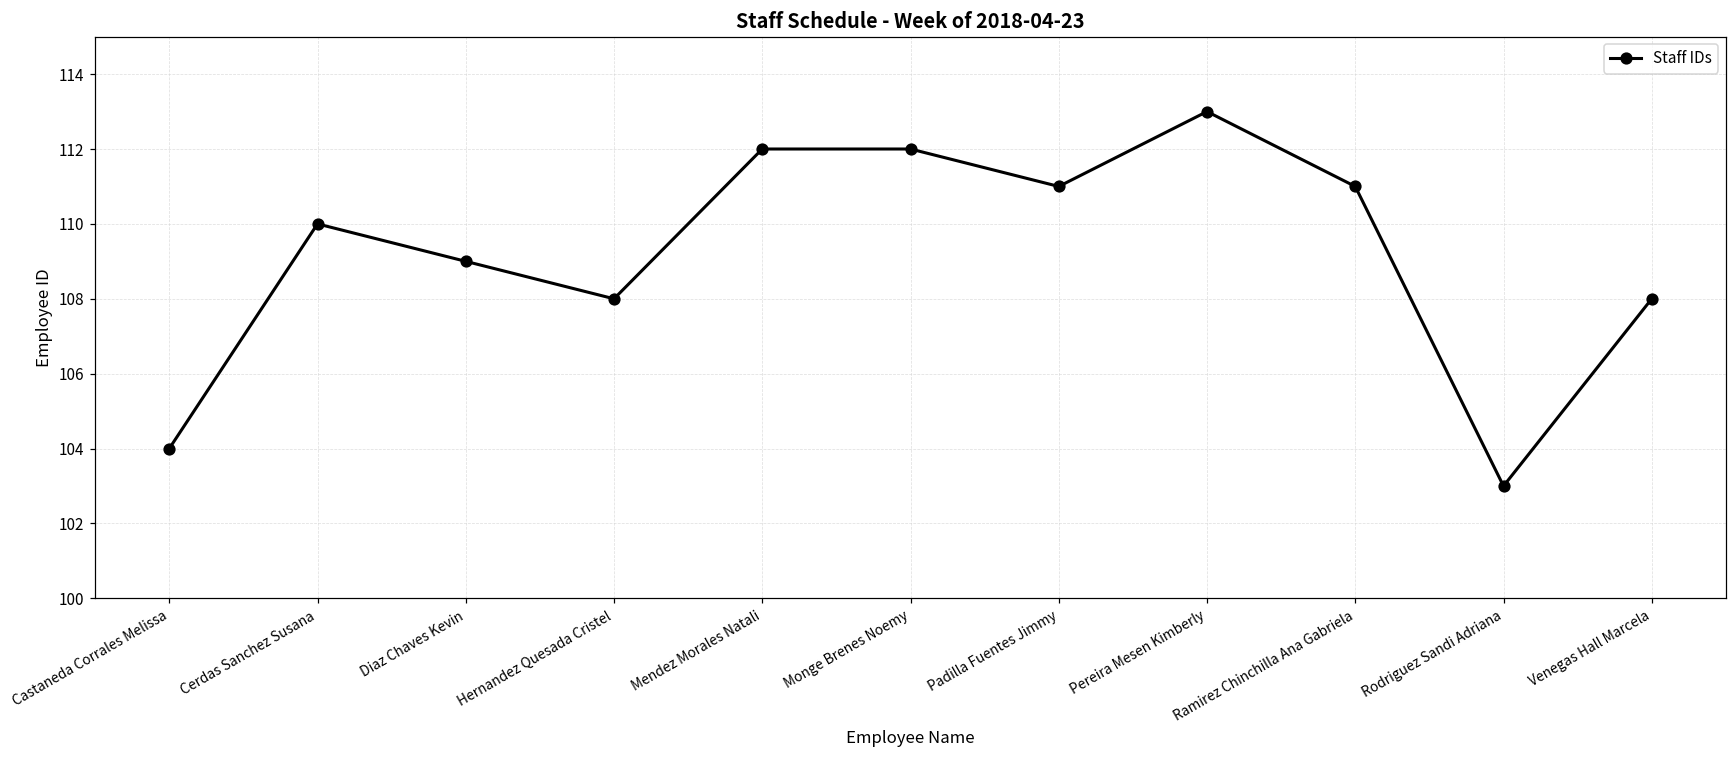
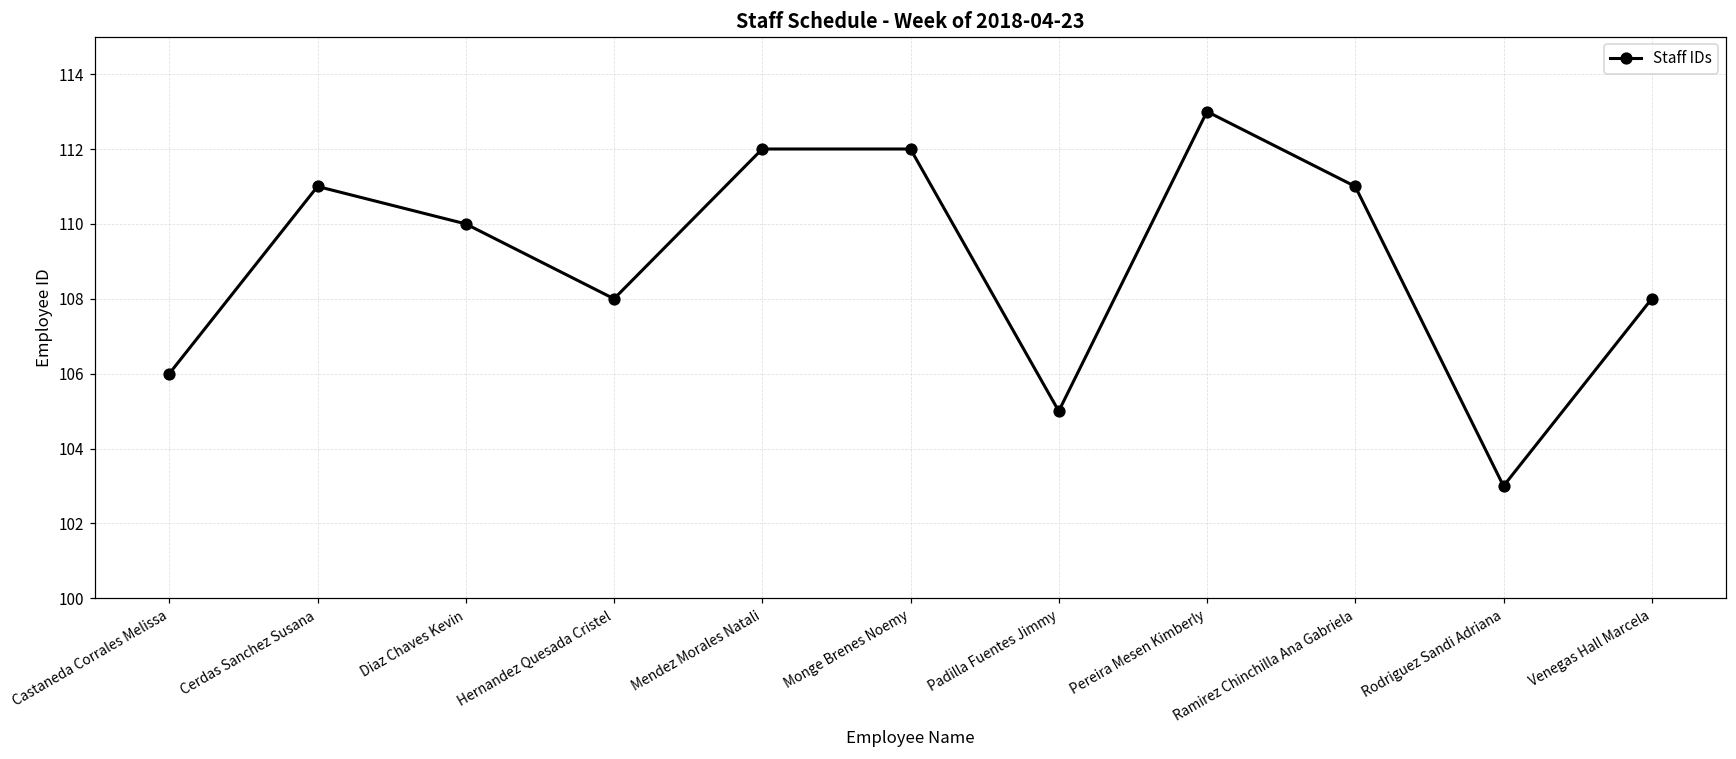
Castaneda Corrales Melissa: 104 -> 106
Cerdas Sanchez Susana: 110 -> 111
Diaz Chaves Kevin: 109 -> 110
Padilla Fuentes Jimmy: 111 -> 105
